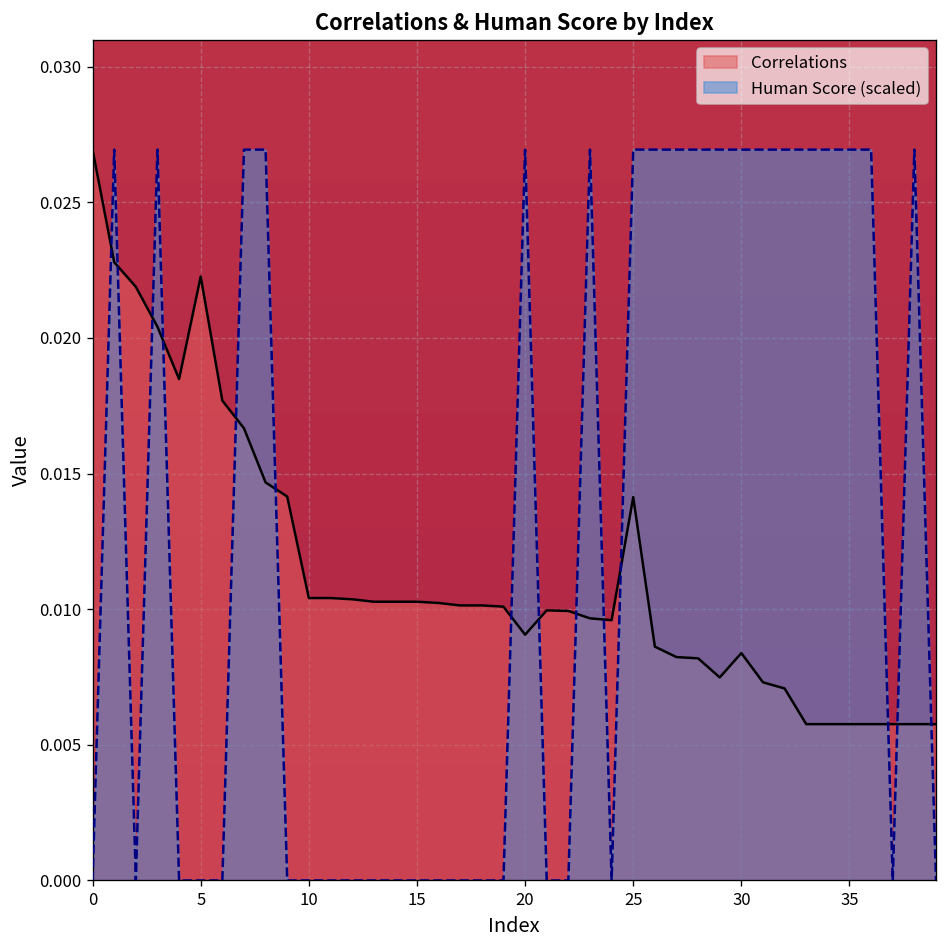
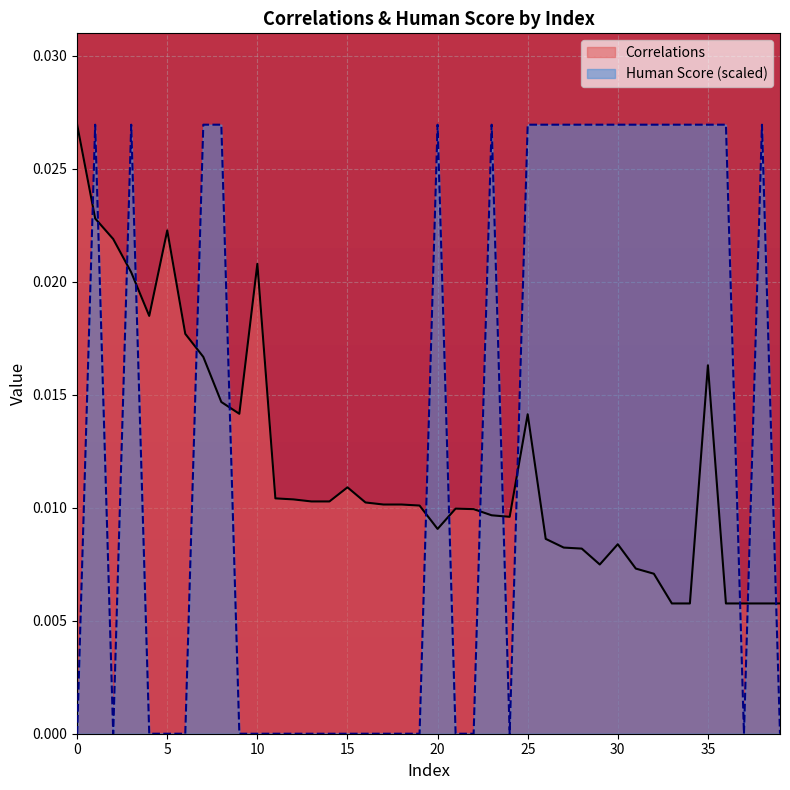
Correlations, 10: 0.0104 -> 0.0208
Correlations, 15: 0.0103 -> 0.0109
Correlations, 35: 0.0058 -> 0.0163
